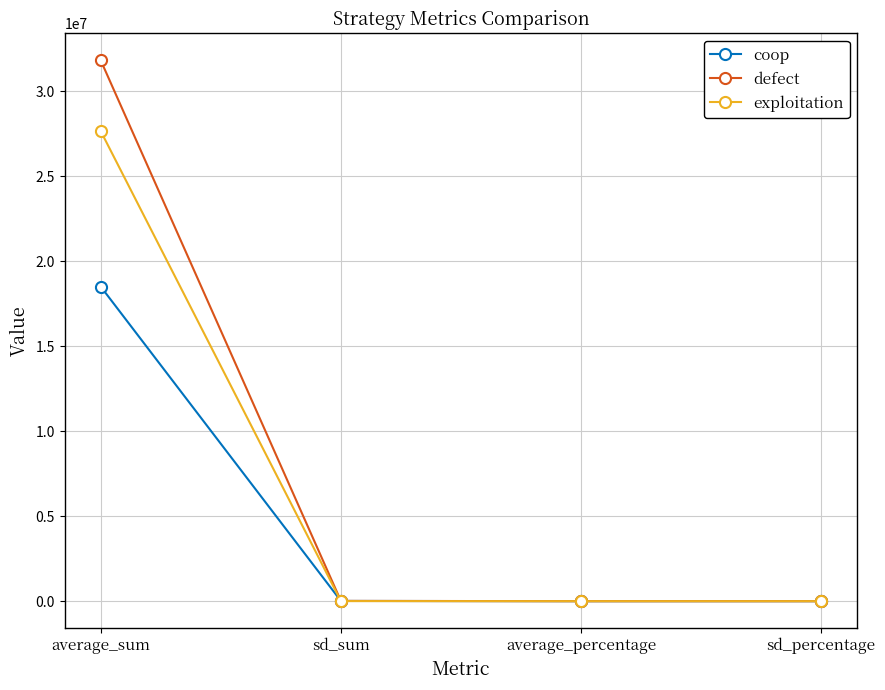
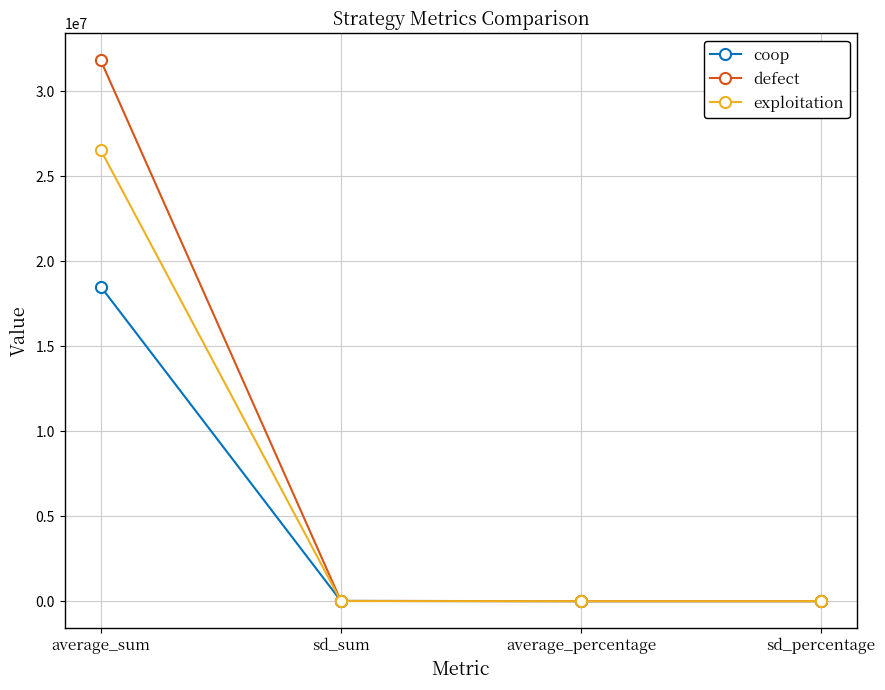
exploitation, average_sum: 27700000 -> 26600000
